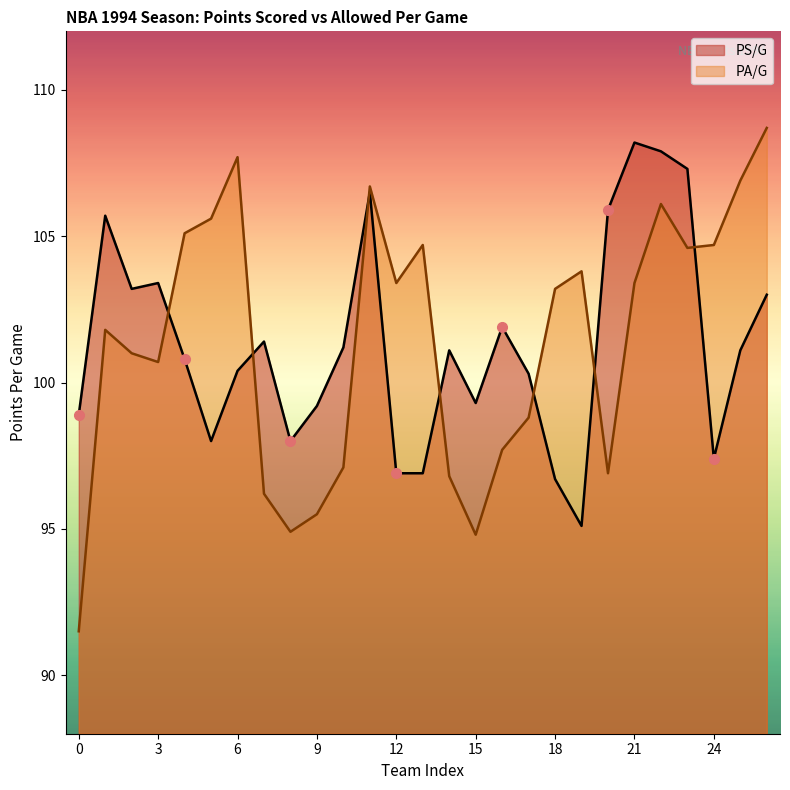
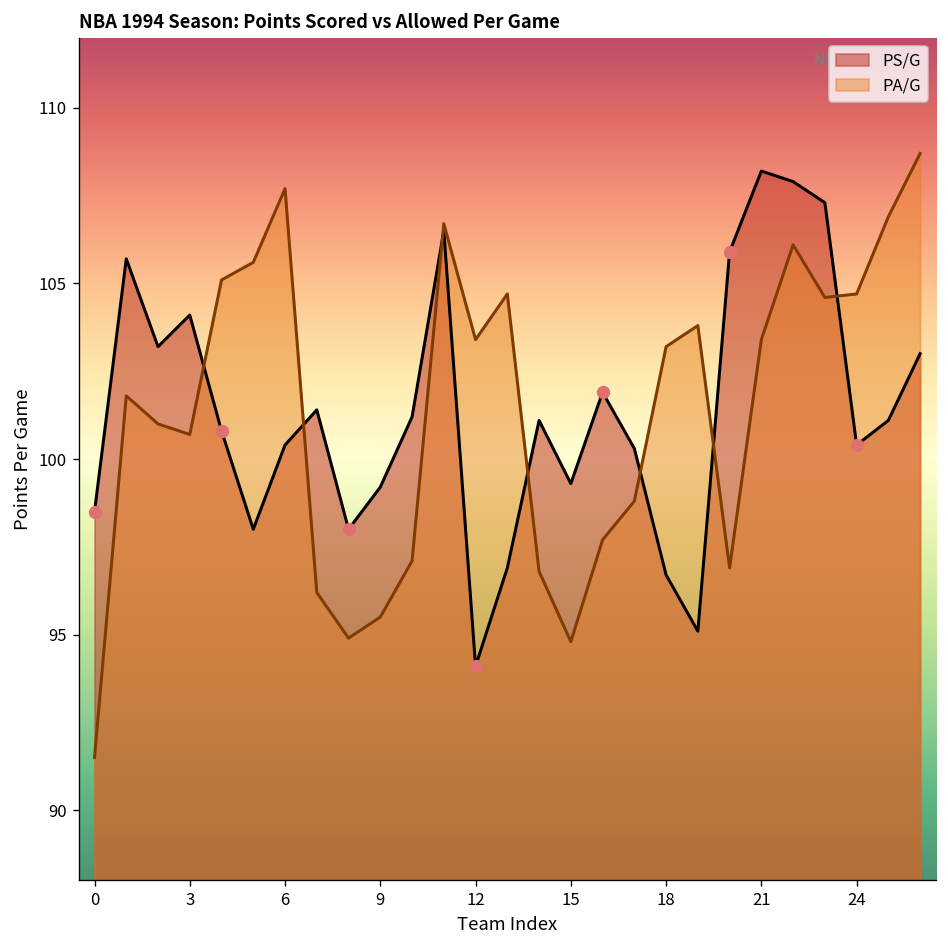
PS/G, 0: 98.9 -> 98.5
PS/G, 3: 103.4 -> 104.1
PS/G, 12: 96.9 -> 94.1
PS/G, 24: 97.4 -> 100.4
